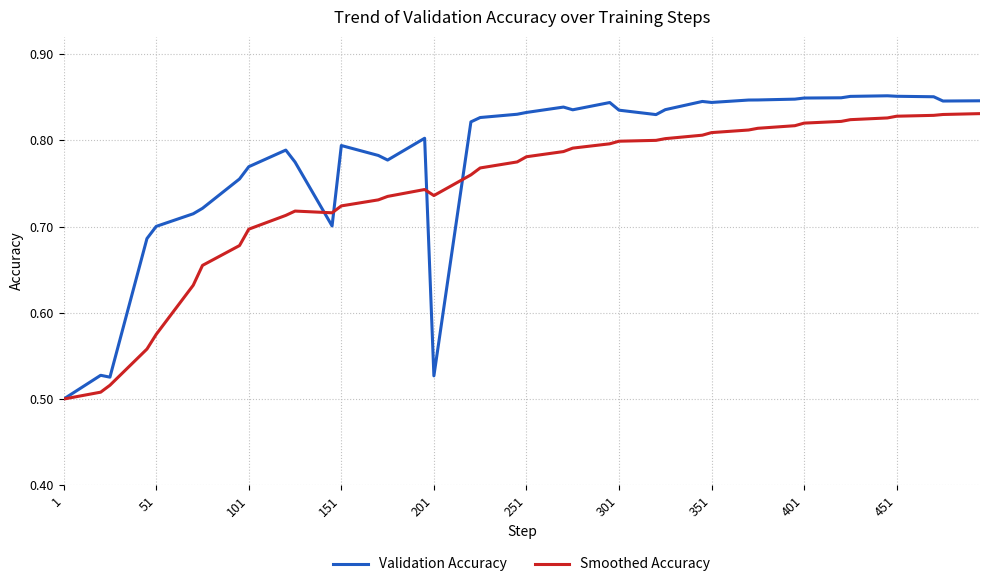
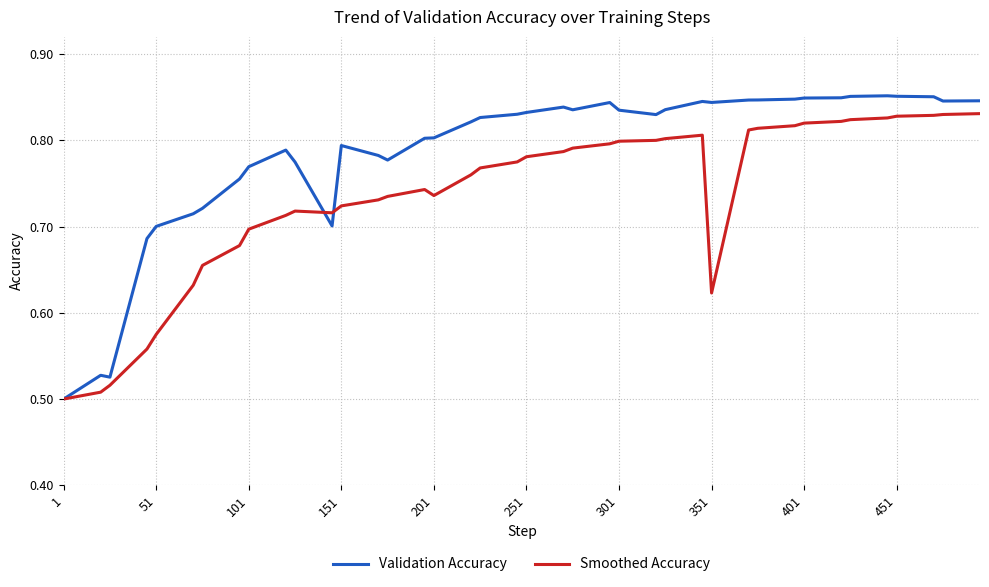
Validation Accuracy, 201: 0.53 -> 0.80
Smoothed Accuracy, 351: 0.81 -> 0.62
